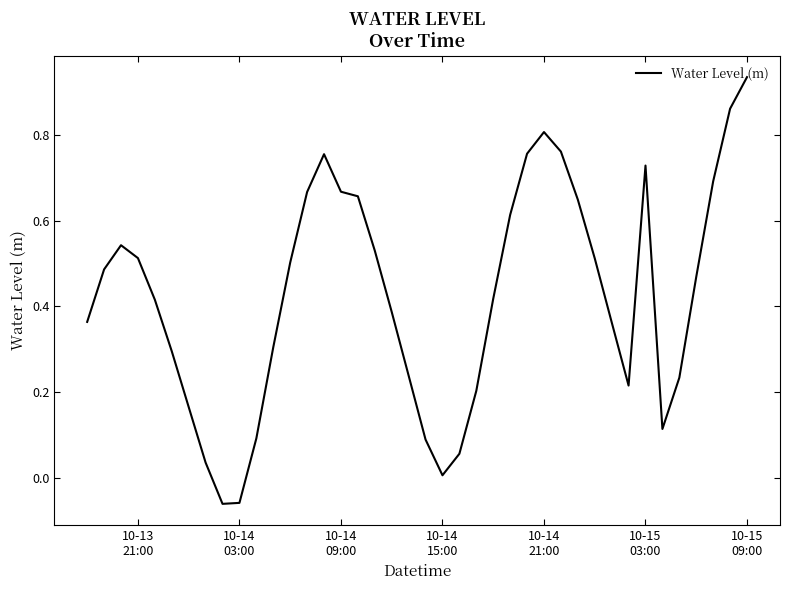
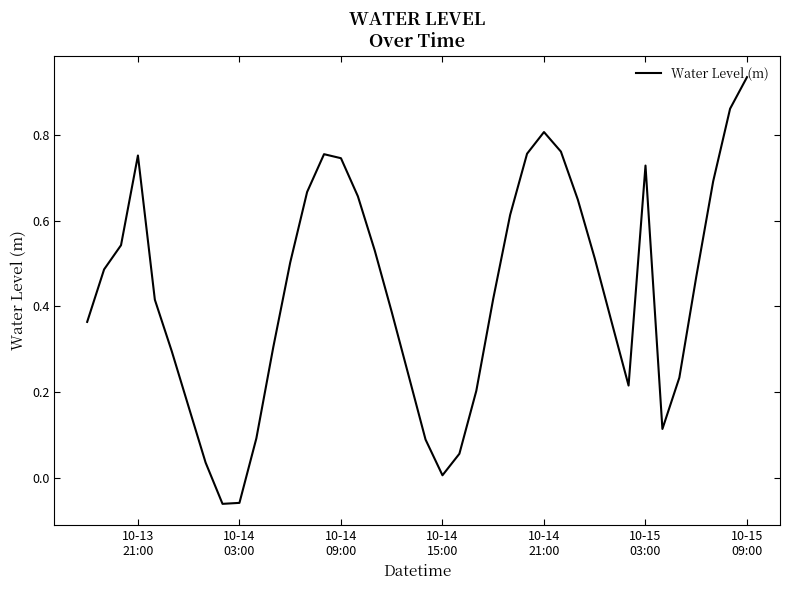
10-13 21:00: 0.51 -> 0.75
10-14 09:00: 0.67 -> 0.75
